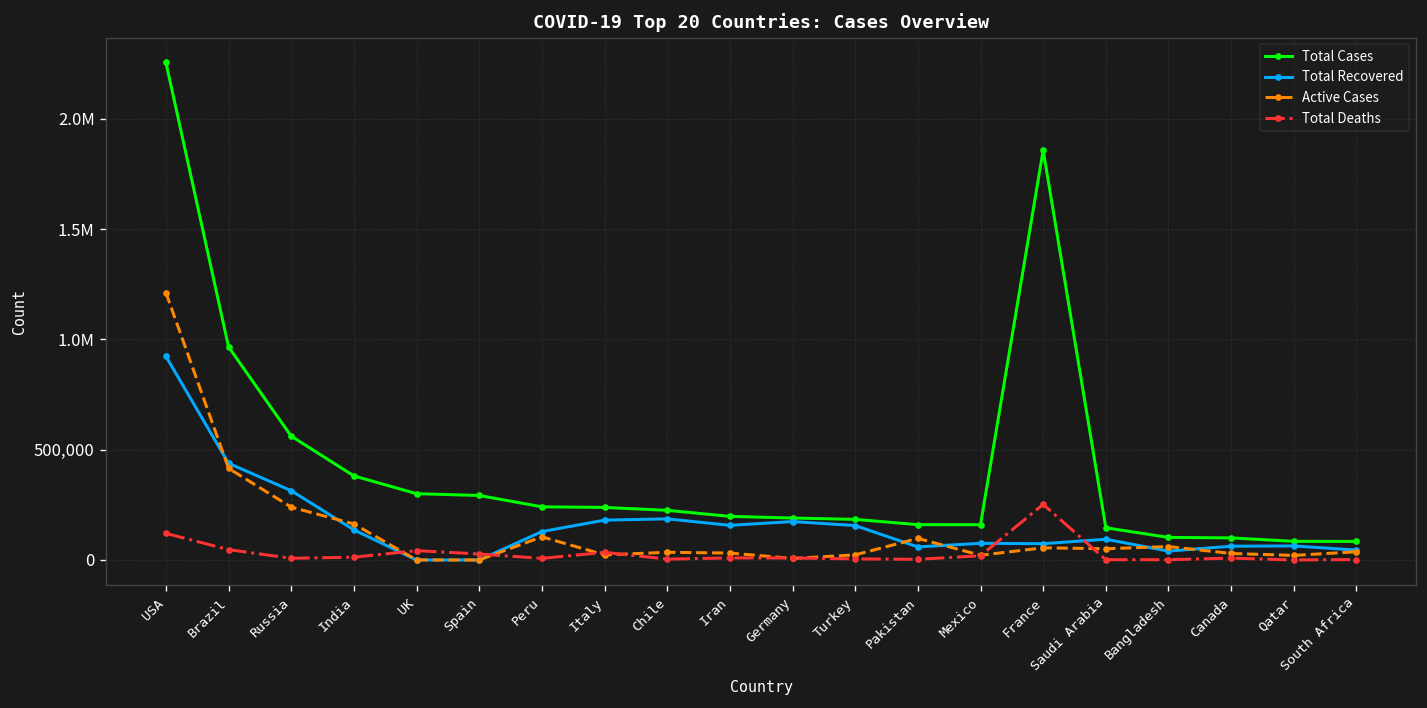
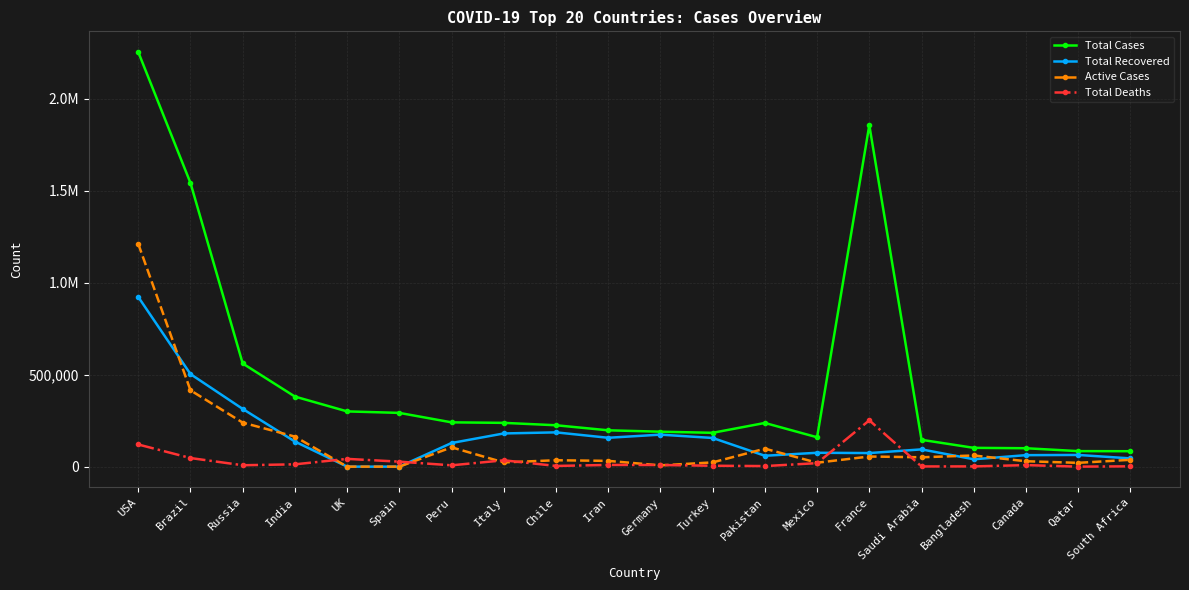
Total Cases, Brazil: 970,000 -> 1,540,000
Total Recovered, Brazil: 440,000 -> 500,000
Total Cases, Pakistan: 160,000 -> 240,000
